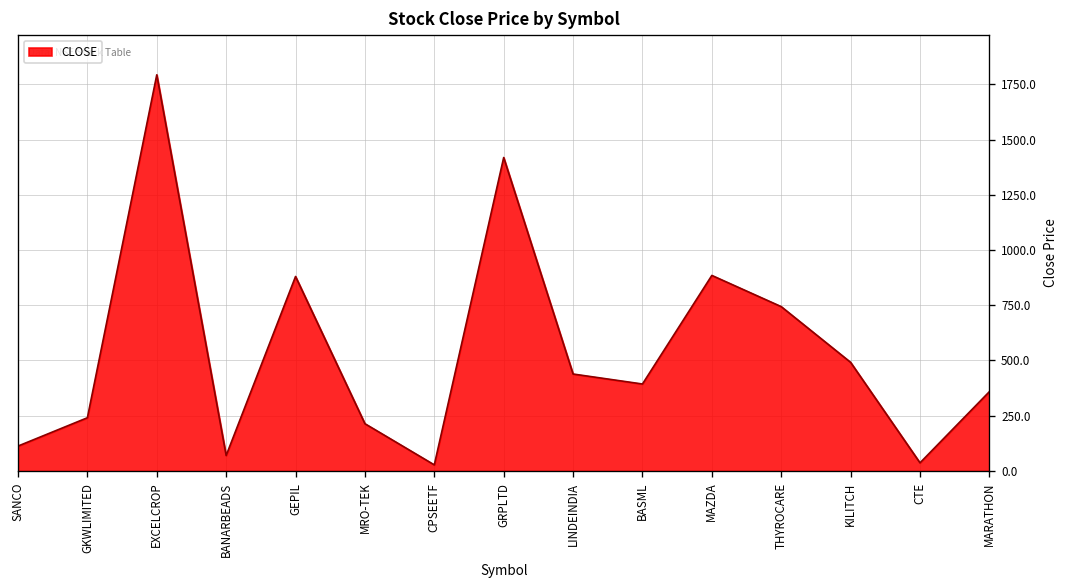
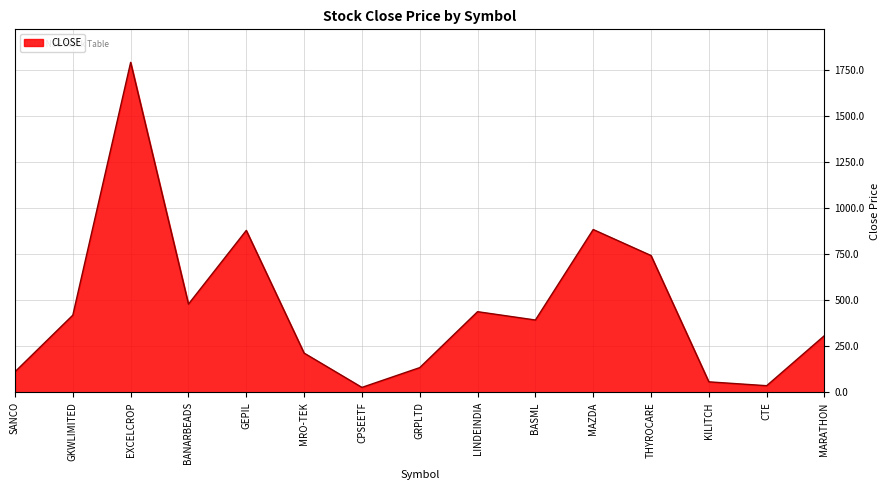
GKWLIMITED: 240 -> 420
BANARBEADS: 70 -> 480
GRPLTD: 1420 -> 140
KILITCH: 490 -> 60
MARATHON: 360 -> 310
